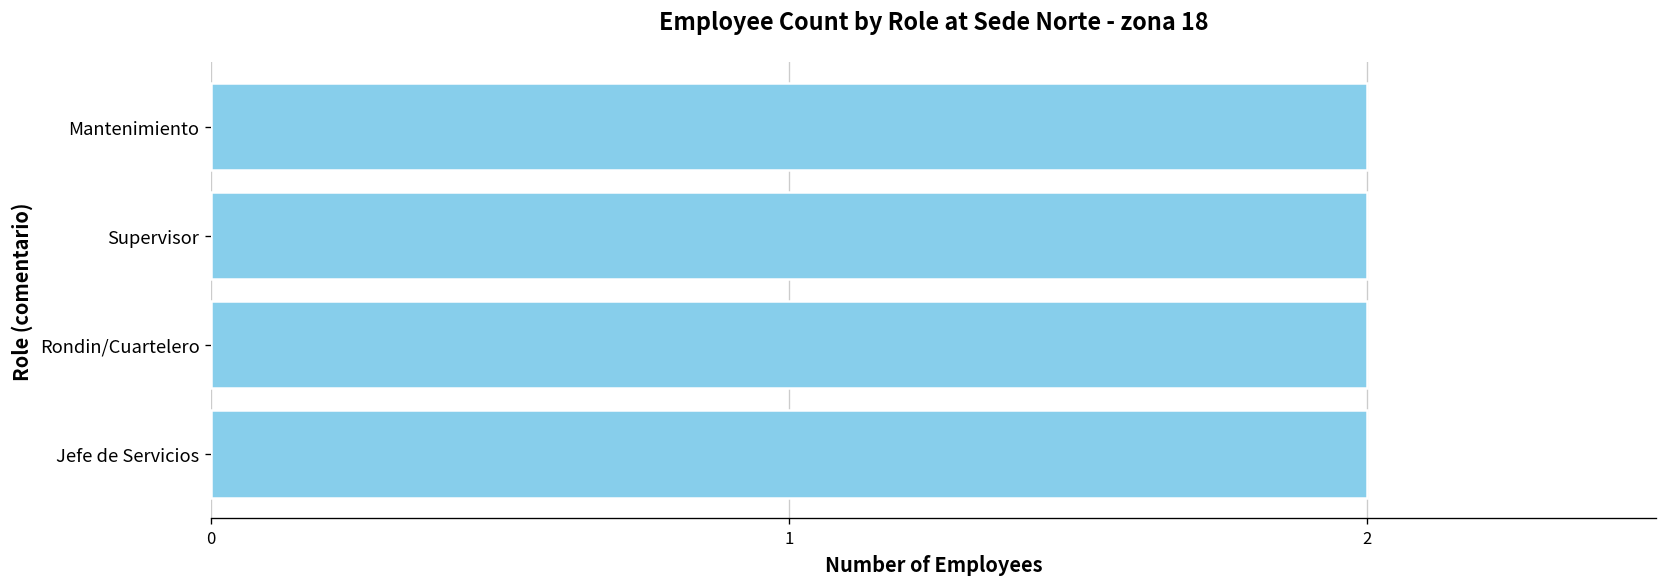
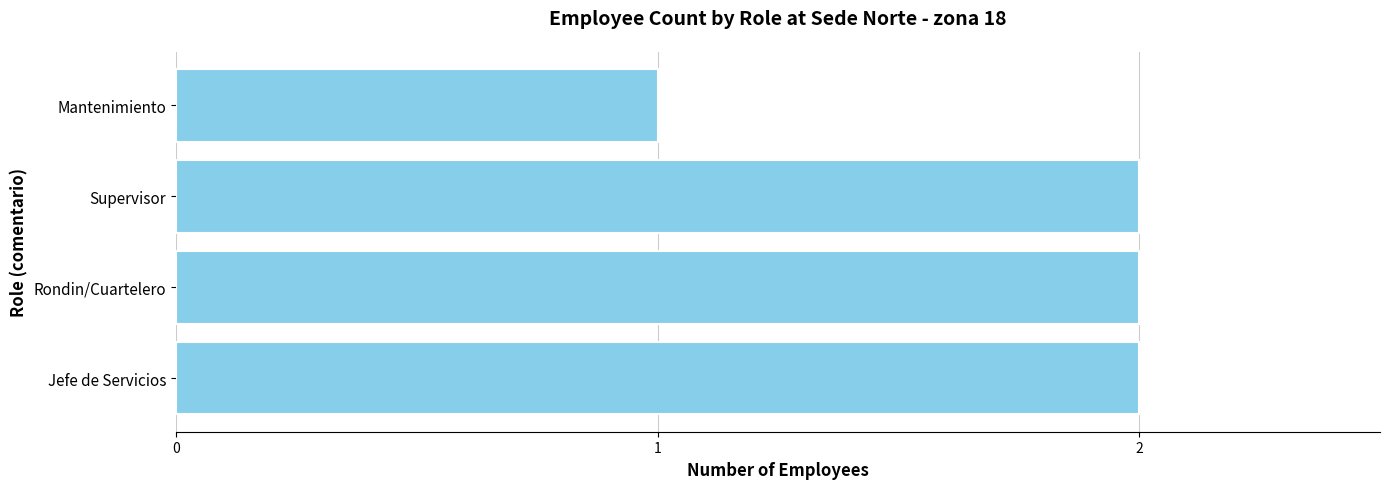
Mantenimiento: 2 -> 1
